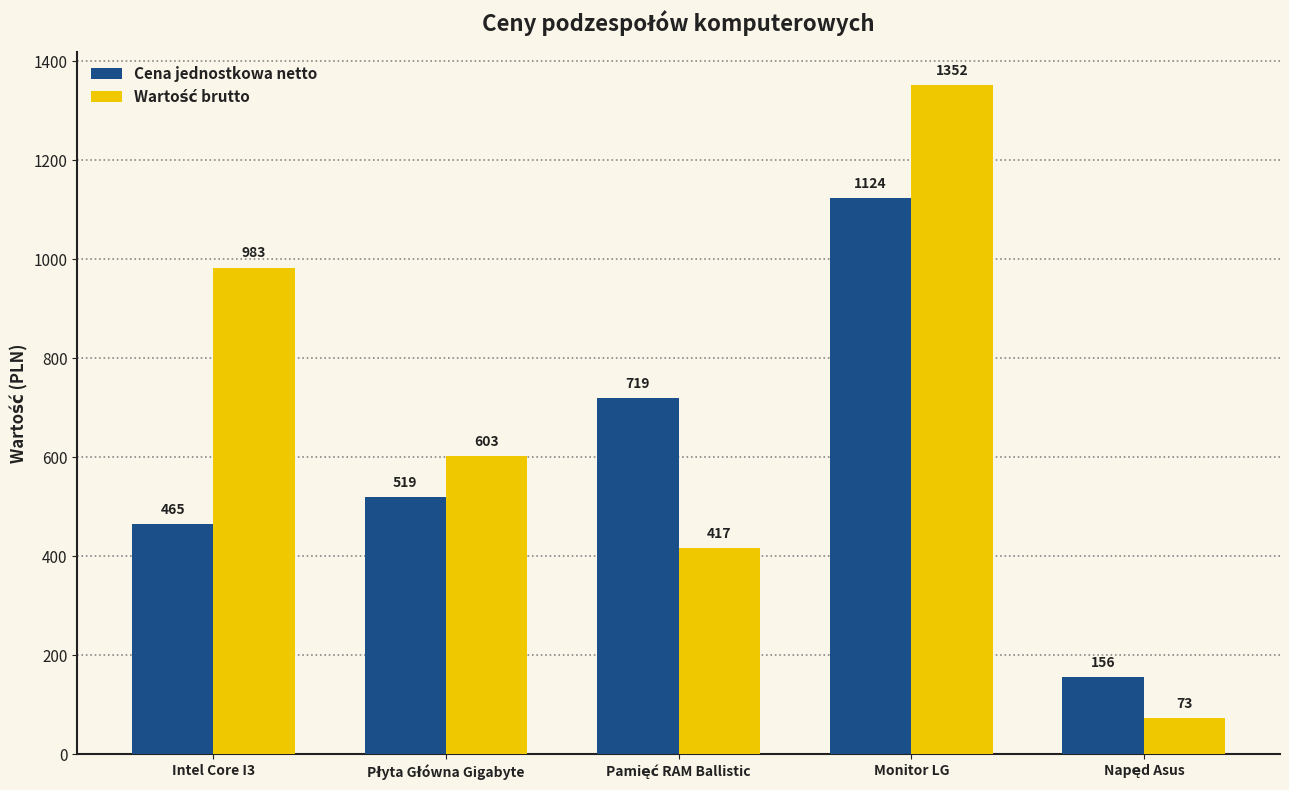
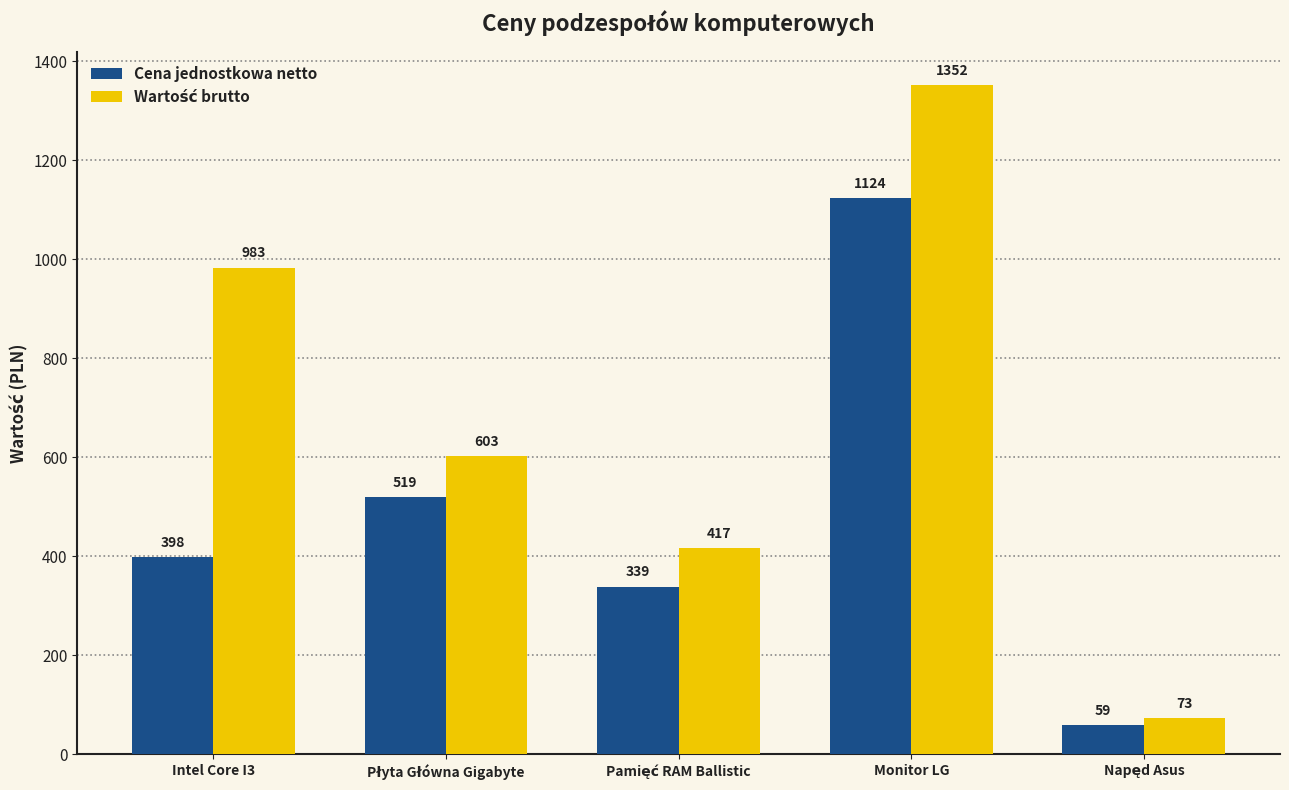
Cena jednostkowa netto, Intel Core I3: 465 -> 398
Cena jednostkowa netto, Pamięć RAM Ballistic: 719 -> 339
Cena jednostkowa netto, Napęd Asus: 156 -> 59
